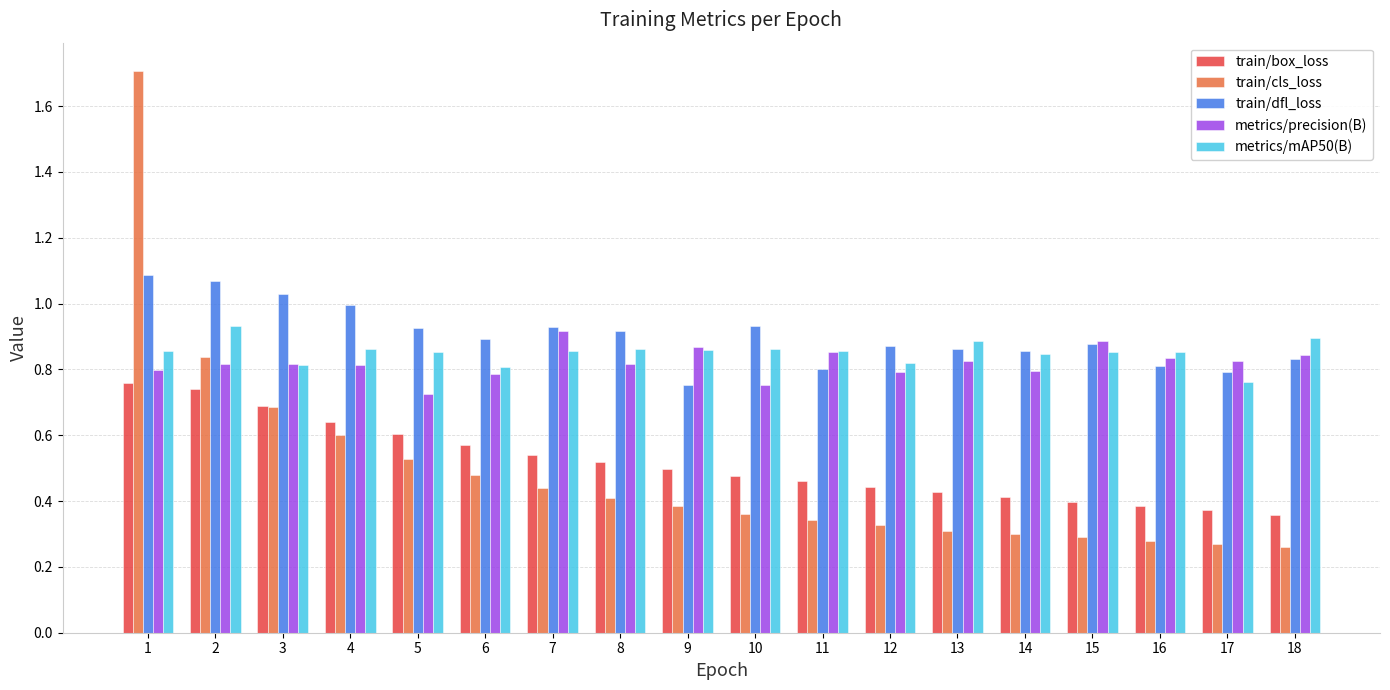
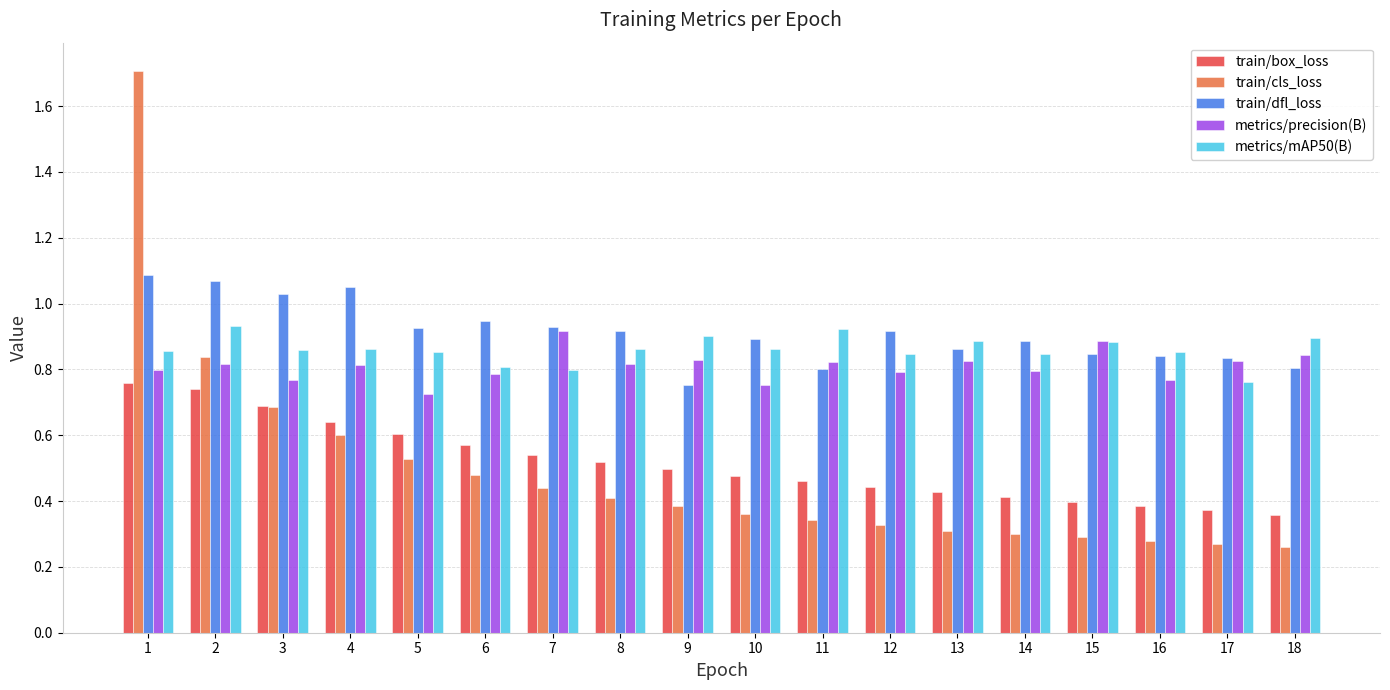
metrics/precision(B), 3: 0.82 -> 0.77
metrics/mAP50(B), 3: 0.81 -> 0.86
train/dfl_loss, 4: 1.00 -> 1.05
train/dfl_loss, 6: 0.89 -> 0.95
metrics/mAP50(B), 7: 0.86 -> 0.80
metrics/precision(B), 9: 0.87 -> 0.83
metrics/mAP50(B), 9: 0.86 -> 0.90
train/dfl_loss, 10: 0.93 -> 0.89
metrics/precision(B), 11: 0.85 -> 0.82
metrics/mAP50(B), 11: 0.86 -> 0.92
train/dfl_loss, 12: 0.87 -> 0.92
metrics/mAP50(B), 12: 0.82 -> 0.85
train/dfl_loss, 14: 0.85 -> 0.88
train/dfl_loss, 15: 0.88 -> 0.85
metrics/mAP50(B), 15: 0.85 -> 0.88
train/dfl_loss, 16: 0.81 -> 0.84
metrics/precision(B), 16: 0.84 -> 0.77
train/dfl_loss, 17: 0.79 -> 0.84
train/dfl_loss, 18: 0.83 -> 0.81
